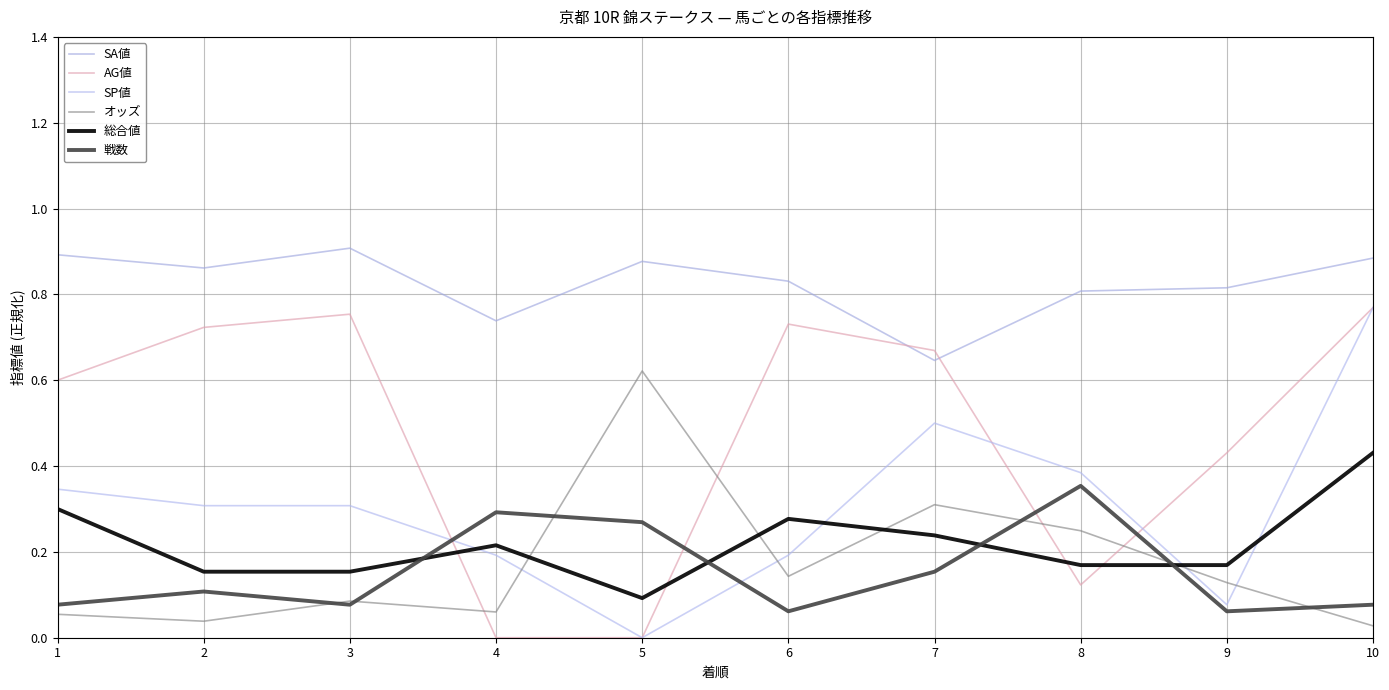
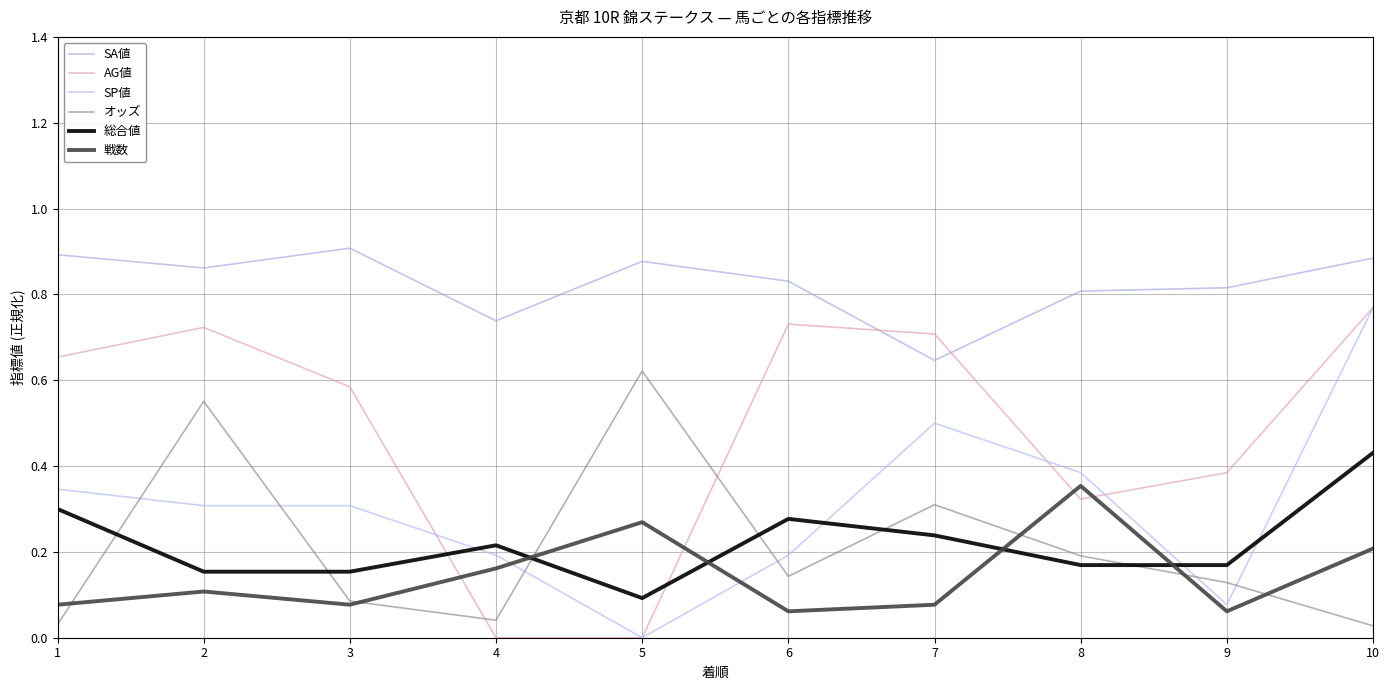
AG値, 1: 0.60 -> 0.65
オッズ, 1: 0.05 -> 0.03
オッズ, 2: 0.04 -> 0.55
AG値, 3: 0.75 -> 0.58
オッズ, 4: 0.06 -> 0.04
戦数, 4: 0.29 -> 0.16
AG値, 7: 0.67 -> 0.71
戦数, 7: 0.15 -> 0.08
AG値, 8: 0.12 -> 0.32
オッズ, 8: 0.25 -> 0.19
AG値, 9: 0.43 -> 0.38
戦数, 10: 0.08 -> 0.21
